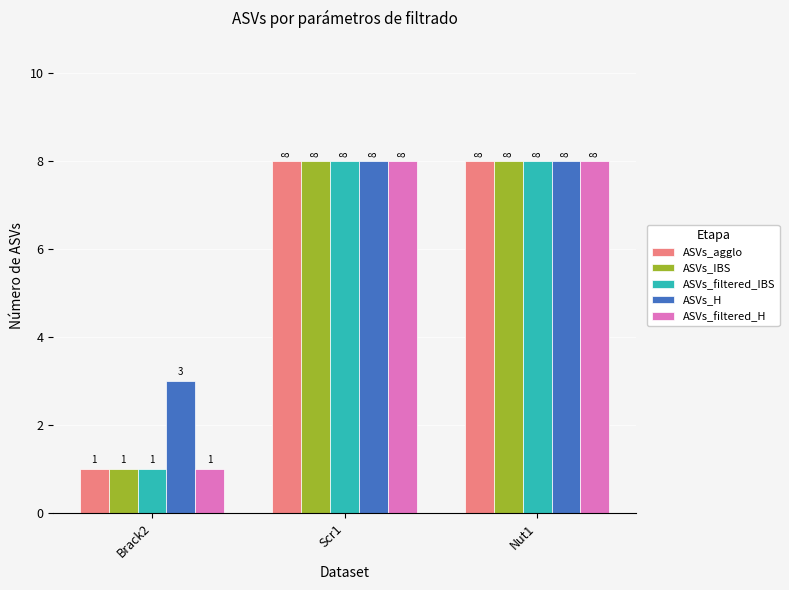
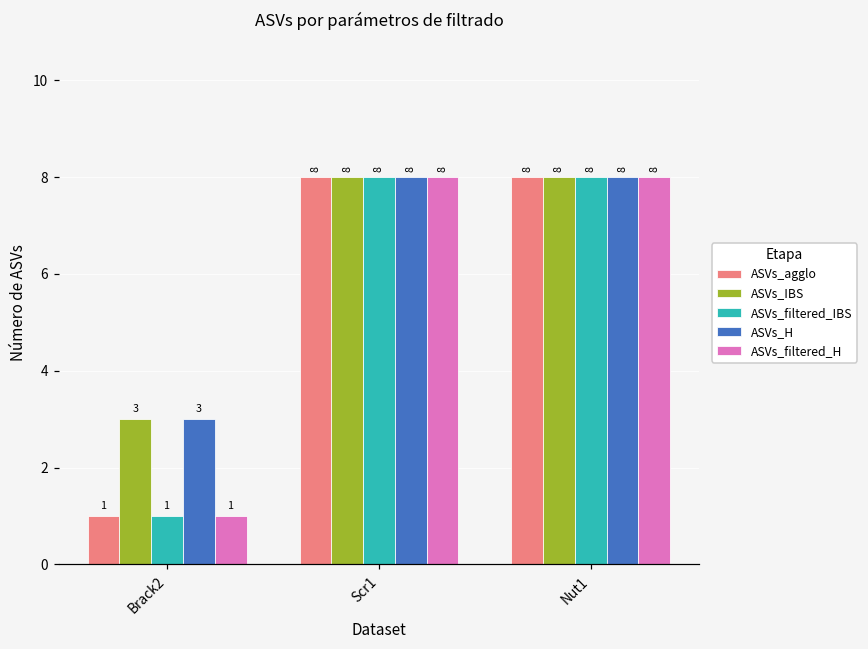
ASVs_IBS, Brack2: 1 -> 3
